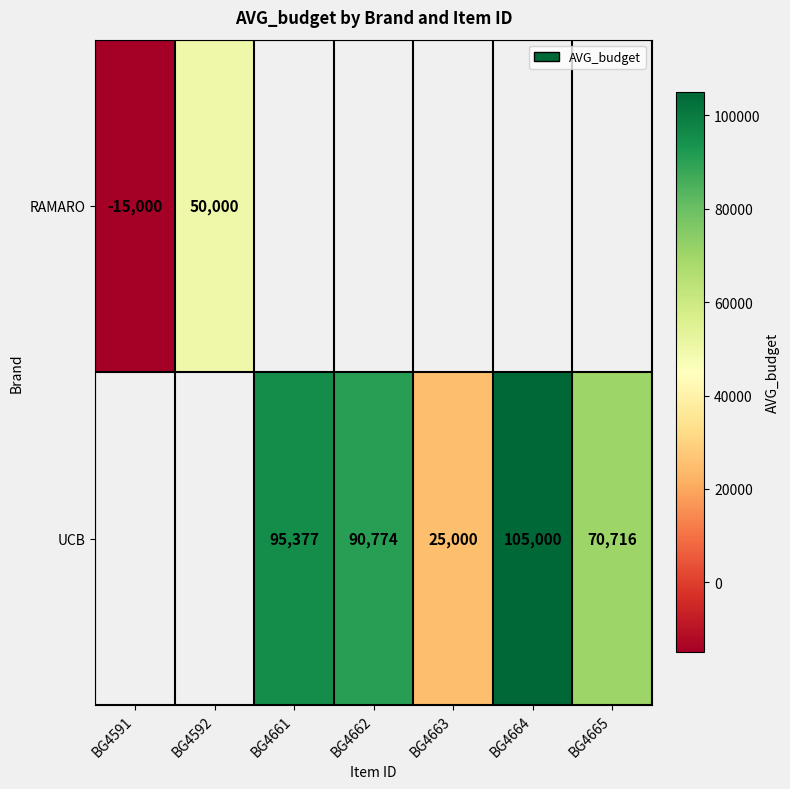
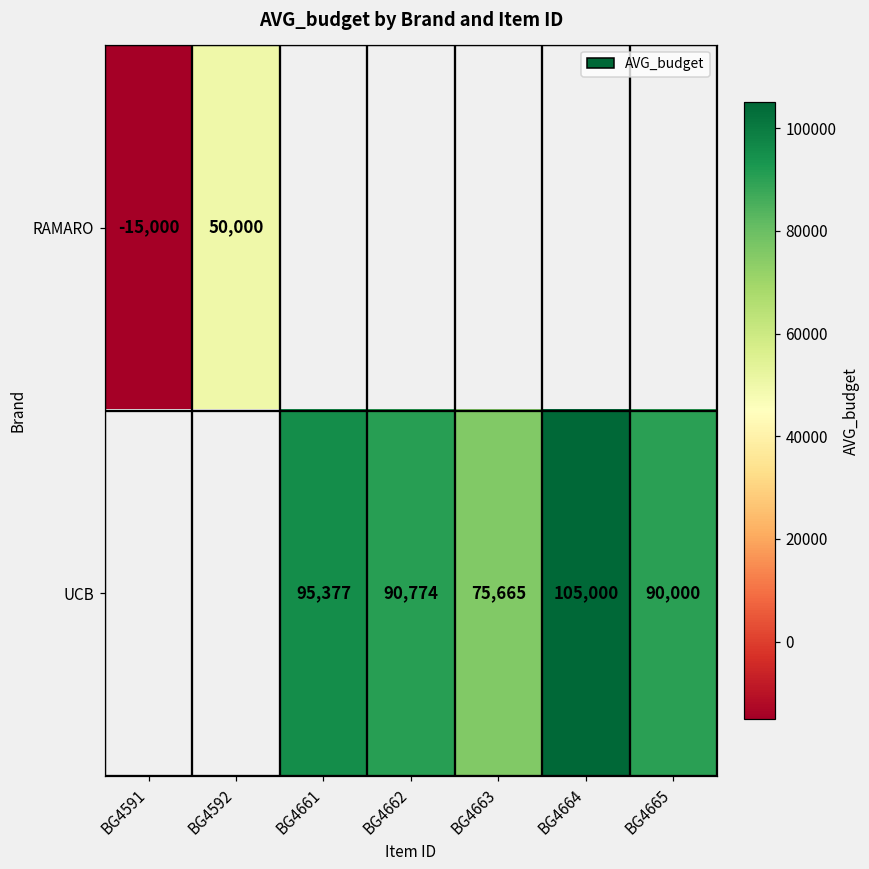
UCB, BG4663: 25,000 -> 75,665
UCB, BG4665: 70,716 -> 90,000
